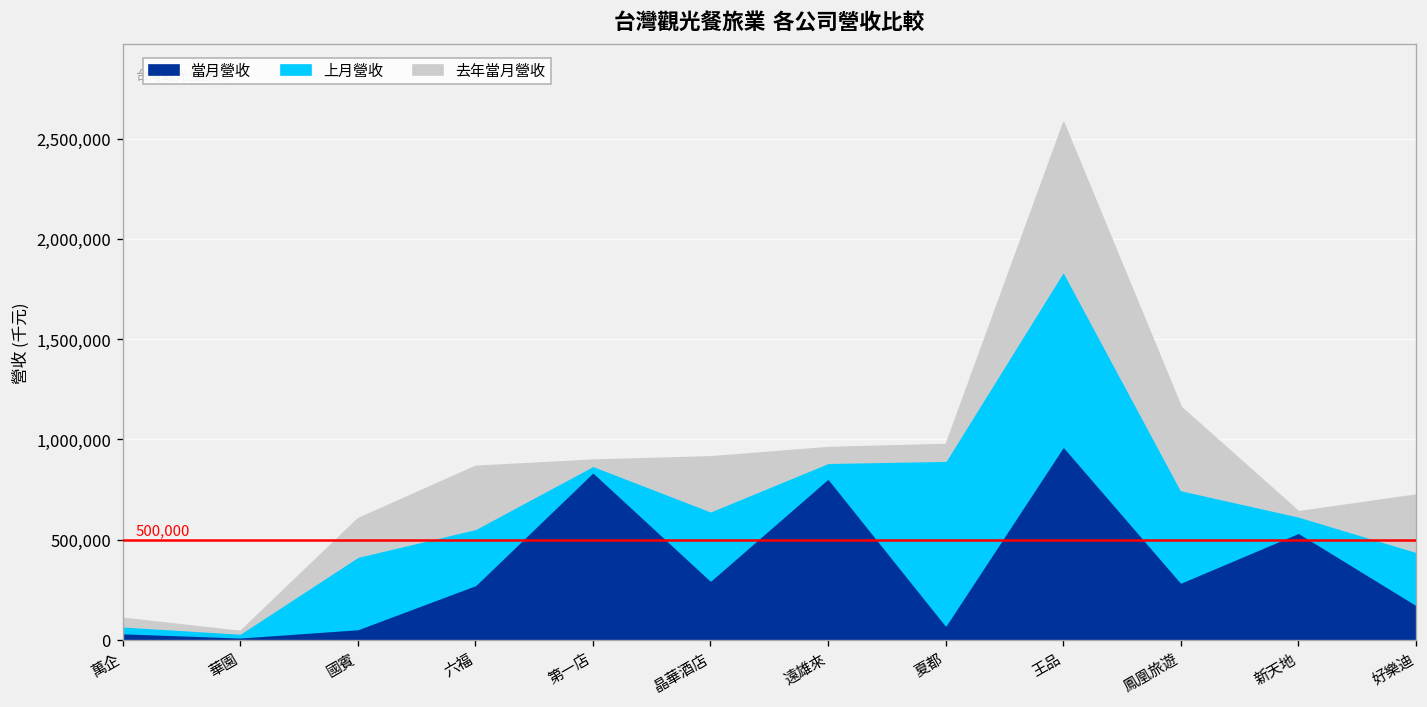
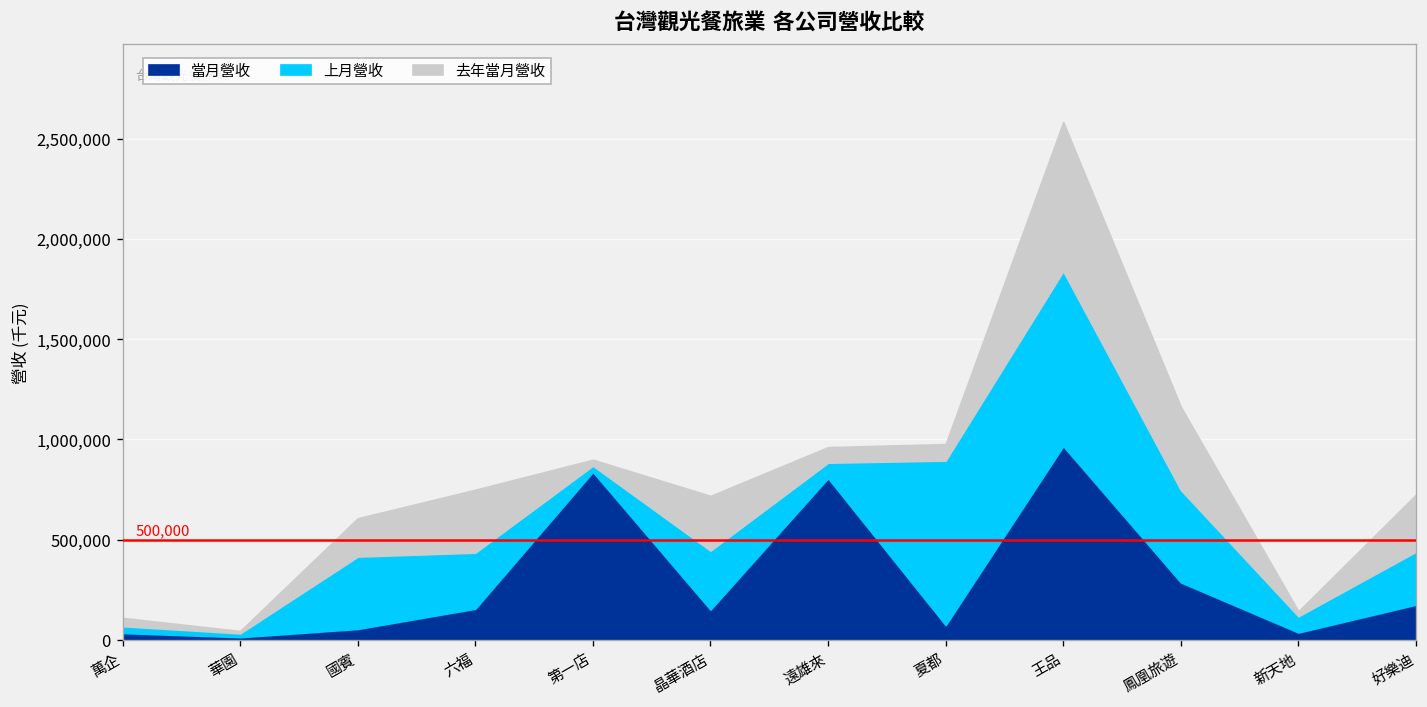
當月營收, 六福: 270,000 -> 160,000
當月營收, 晶華酒店: 300,000 -> 150,000
上月營收, 晶華酒店: 340,000 -> 290,000
當月營收, 新天地: 540,000 -> 40,000
